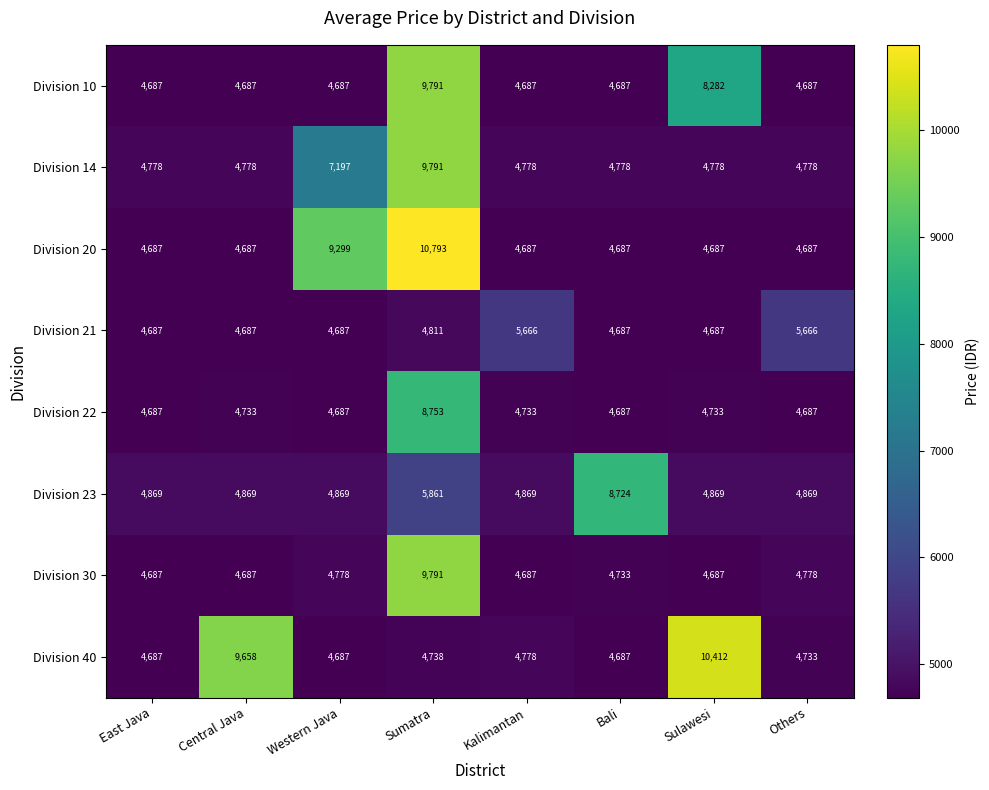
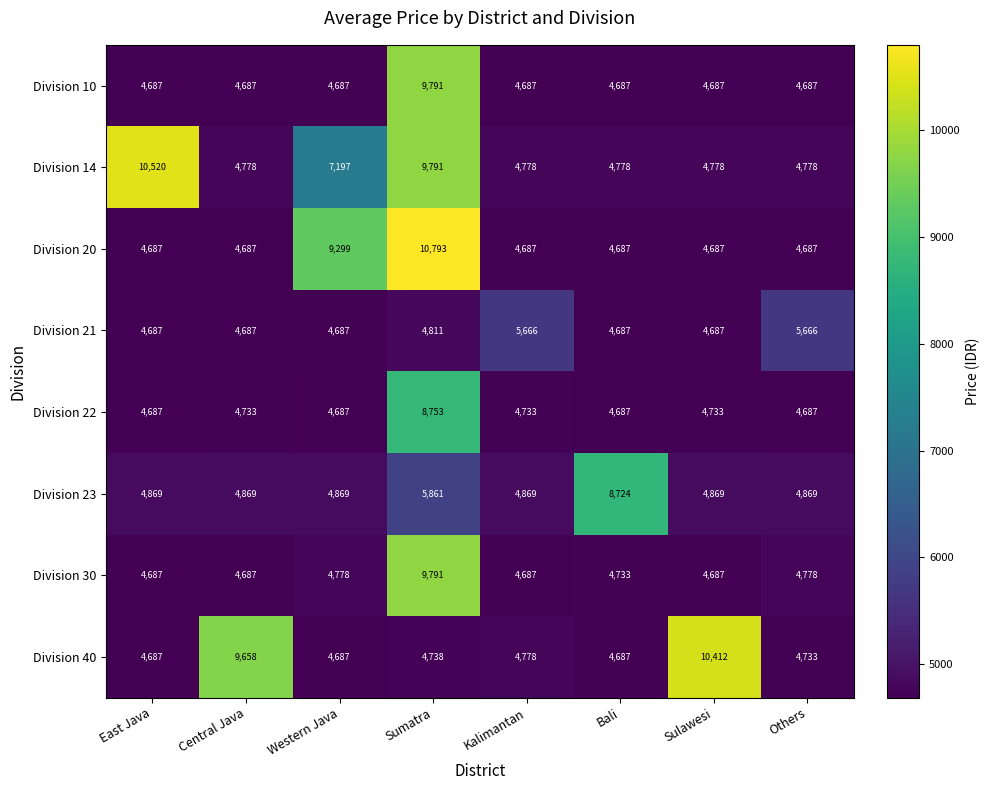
Division 10, Sulawesi: 8,282 -> 4,687
Division 14, East Java: 4,778 -> 10,520
